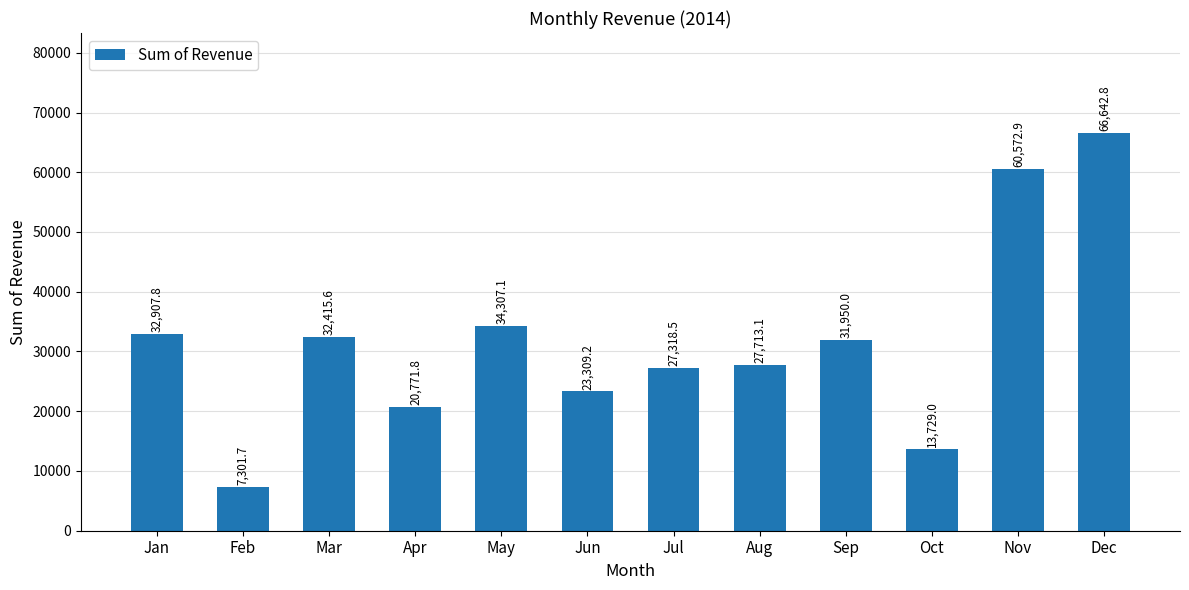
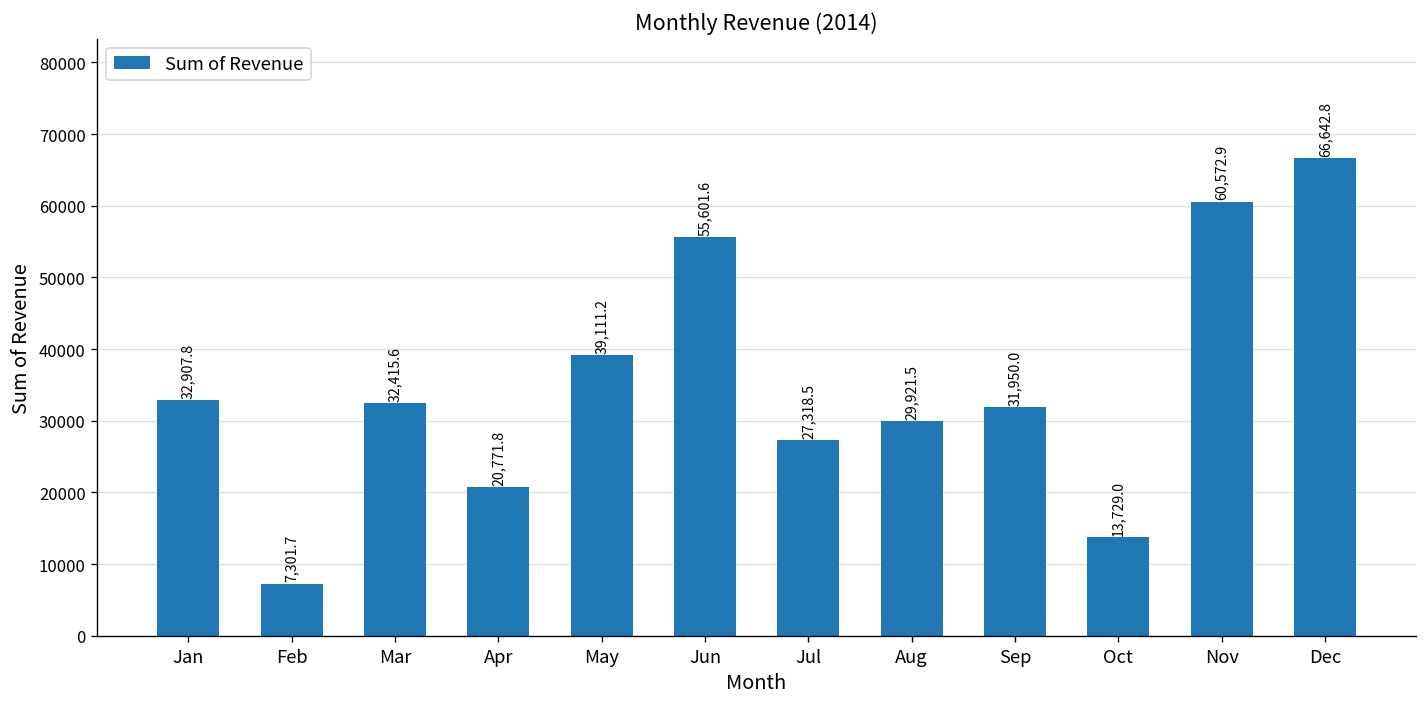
May: 34,307.1 -> 39,111.2
Jun: 23,309.2 -> 55,601.6
Aug: 27,713.1 -> 29,921.5
